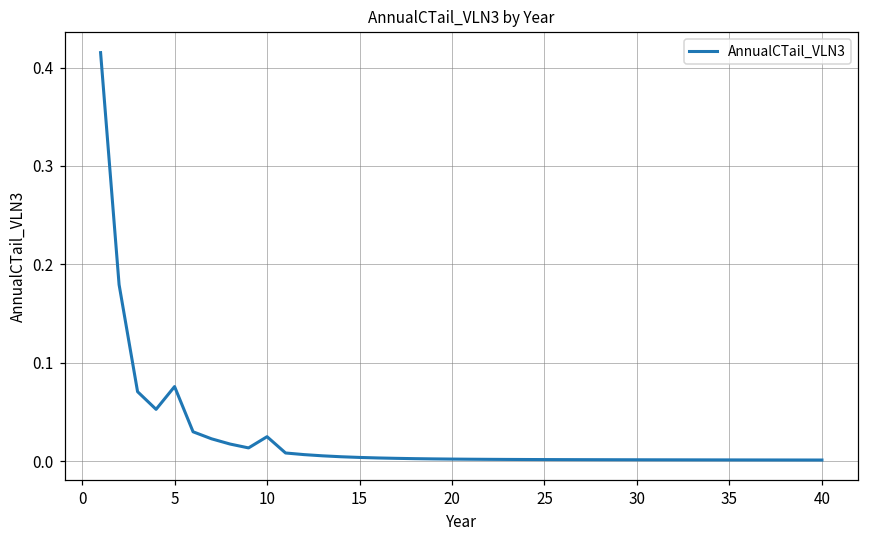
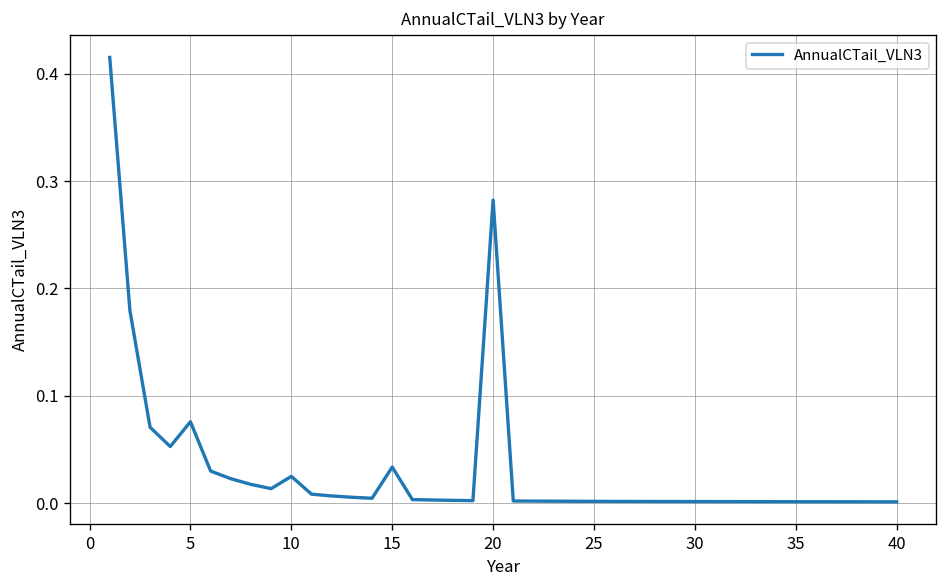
15: 0.00 -> 0.03
20: 0.00 -> 0.28
